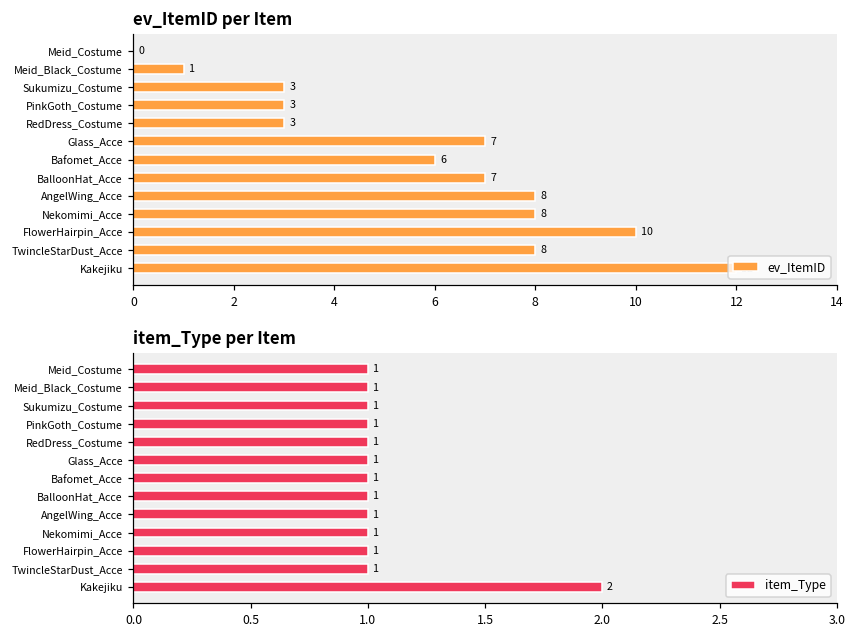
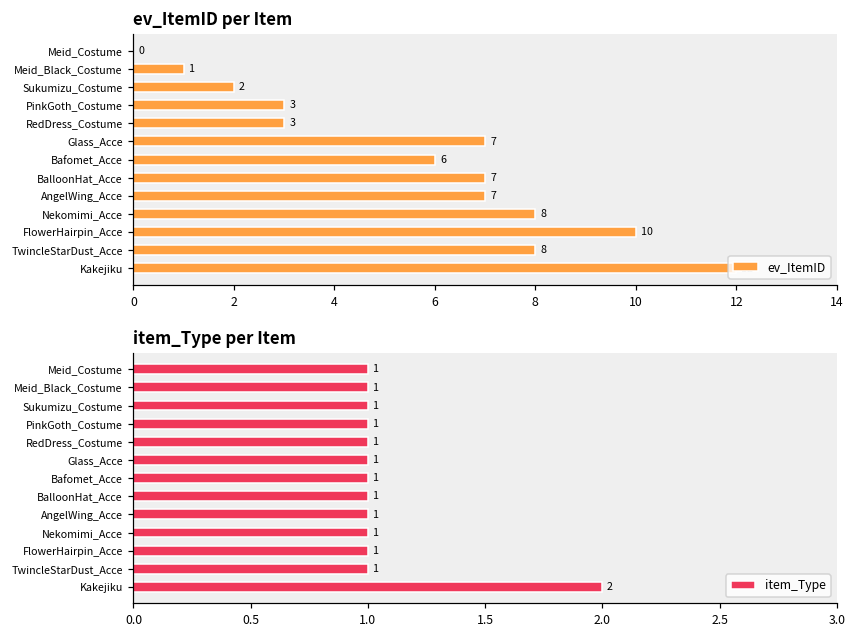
ev_ItemID per Item, Sukumizu_Costume: 3 -> 2
ev_ItemID per Item, AngelWing_Acce: 8 -> 7
